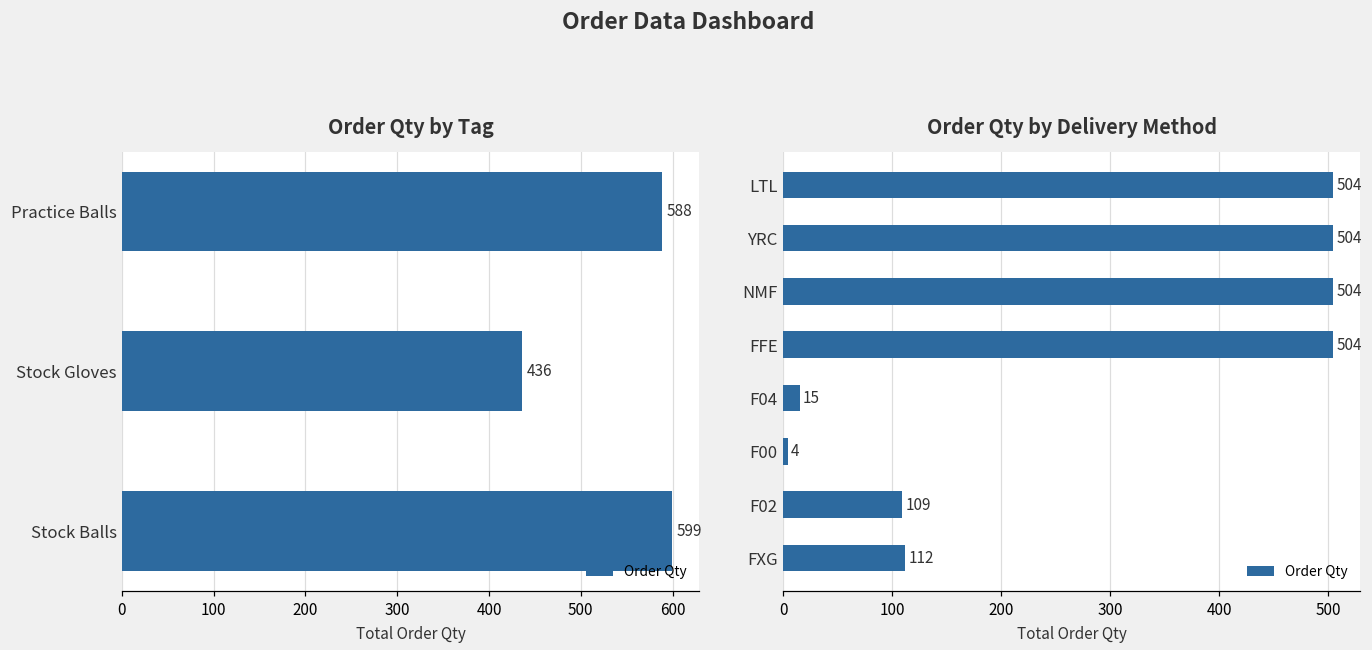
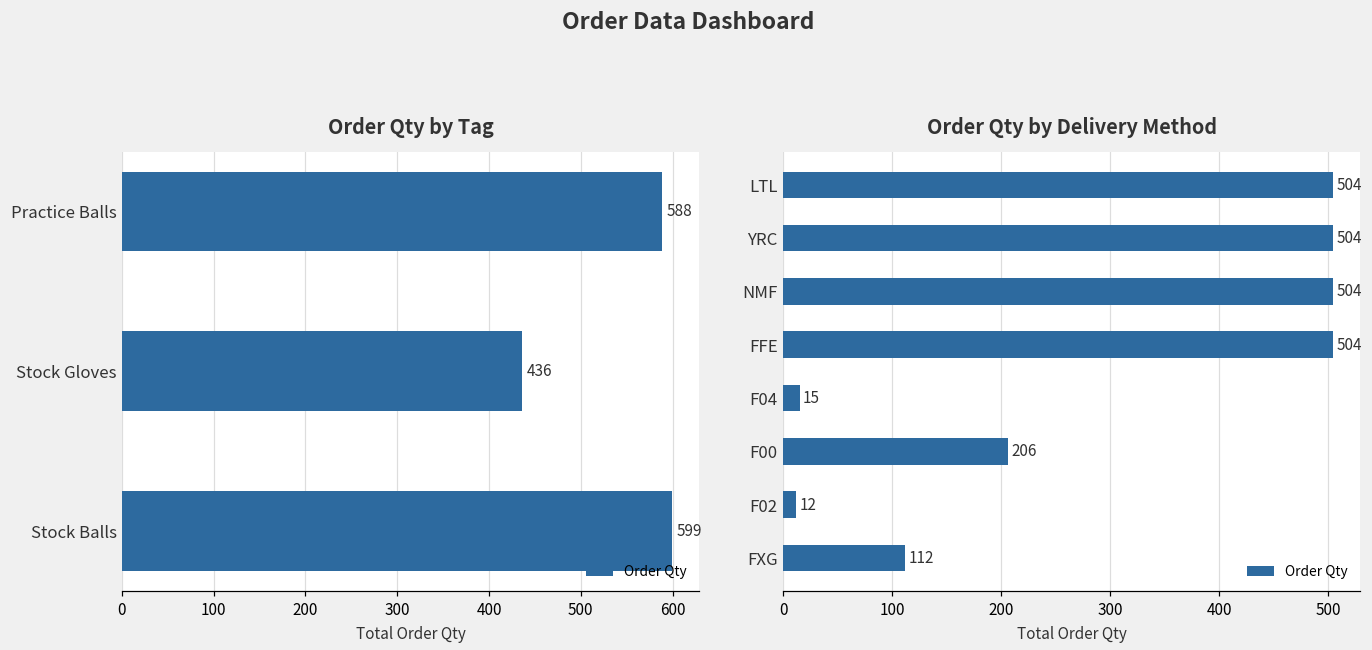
Order Qty by Delivery Method, F00: 4 -> 206
Order Qty by Delivery Method, F02: 109 -> 12
